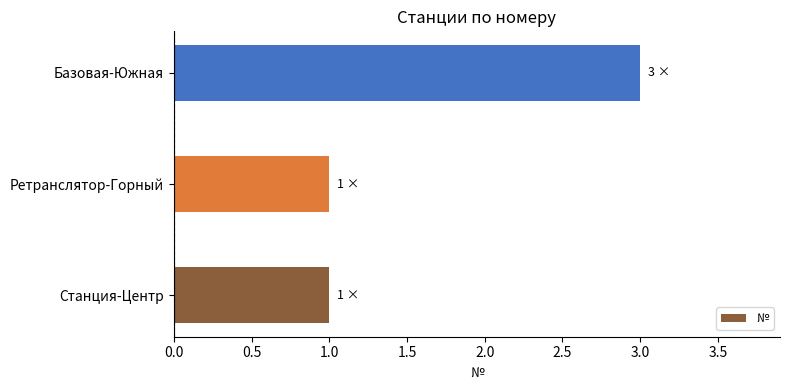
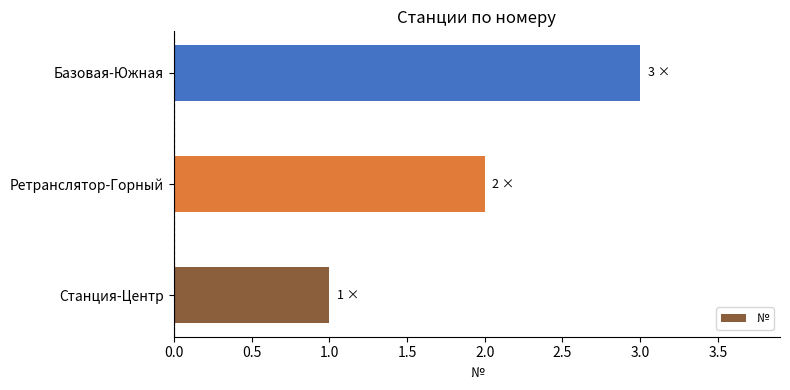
Ретранслятор-Горный: 1 -> 2
